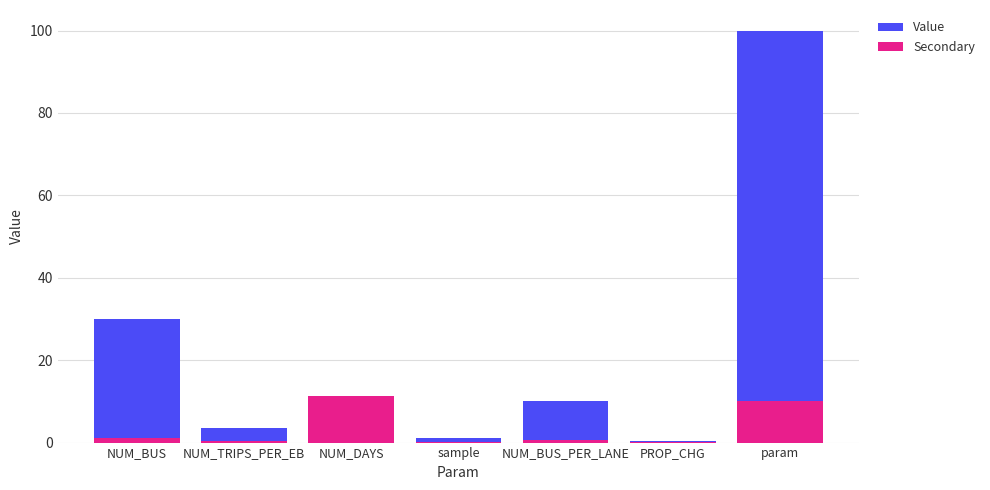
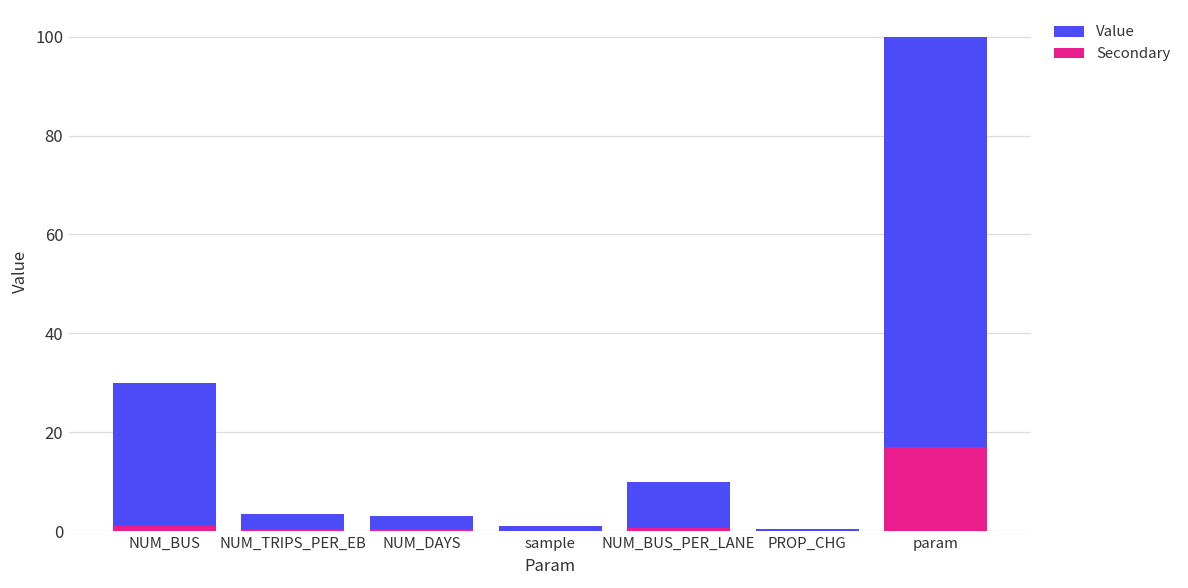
Secondary, NUM_DAYS: 11 -> 1
Secondary, param: 10 -> 17
